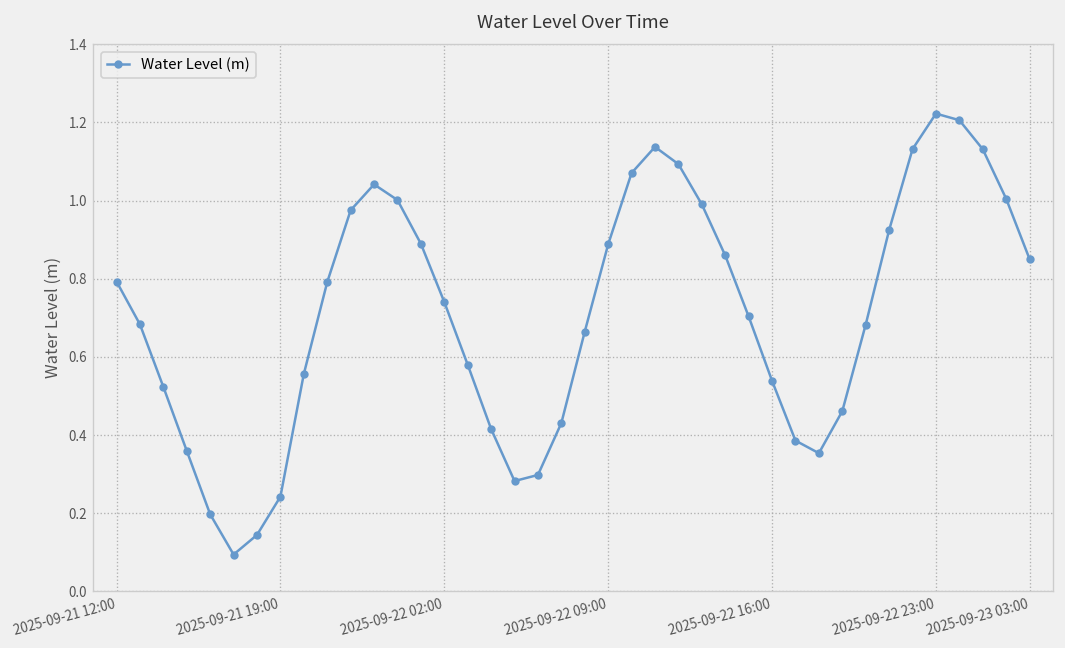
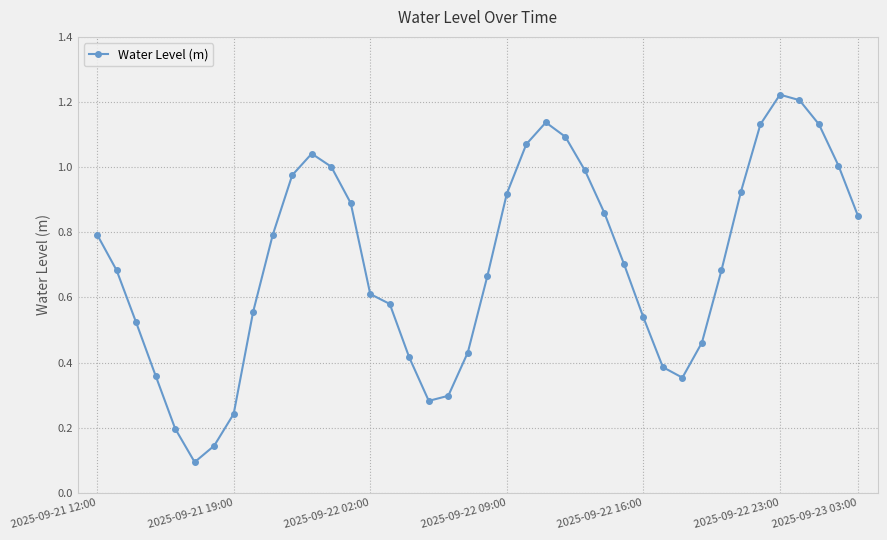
2025-09-22 02:00: 0.74 -> 0.61
2025-09-22 09:00: 0.89 -> 0.92
